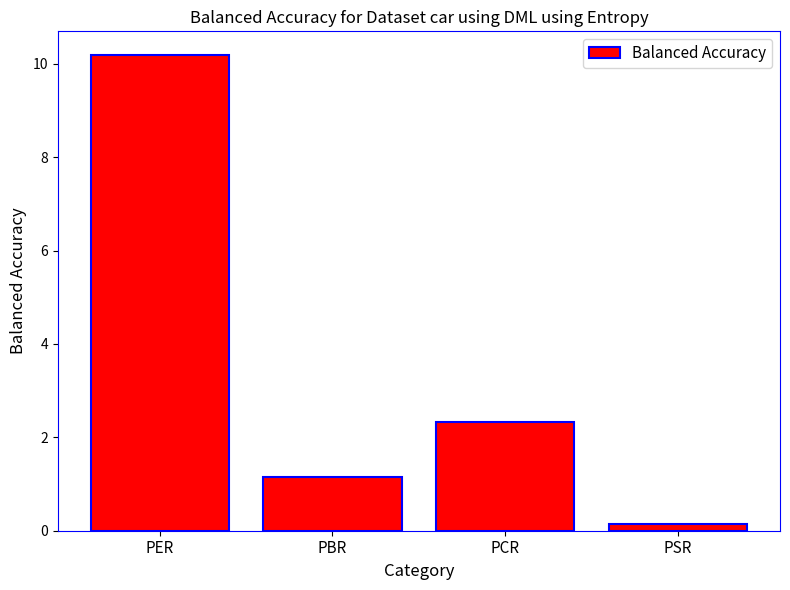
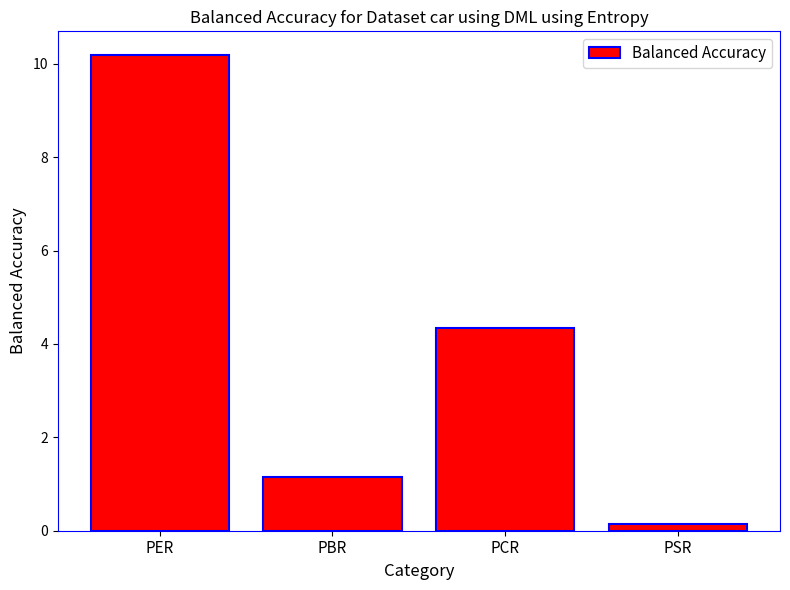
PCR: 2.3 -> 4.3
